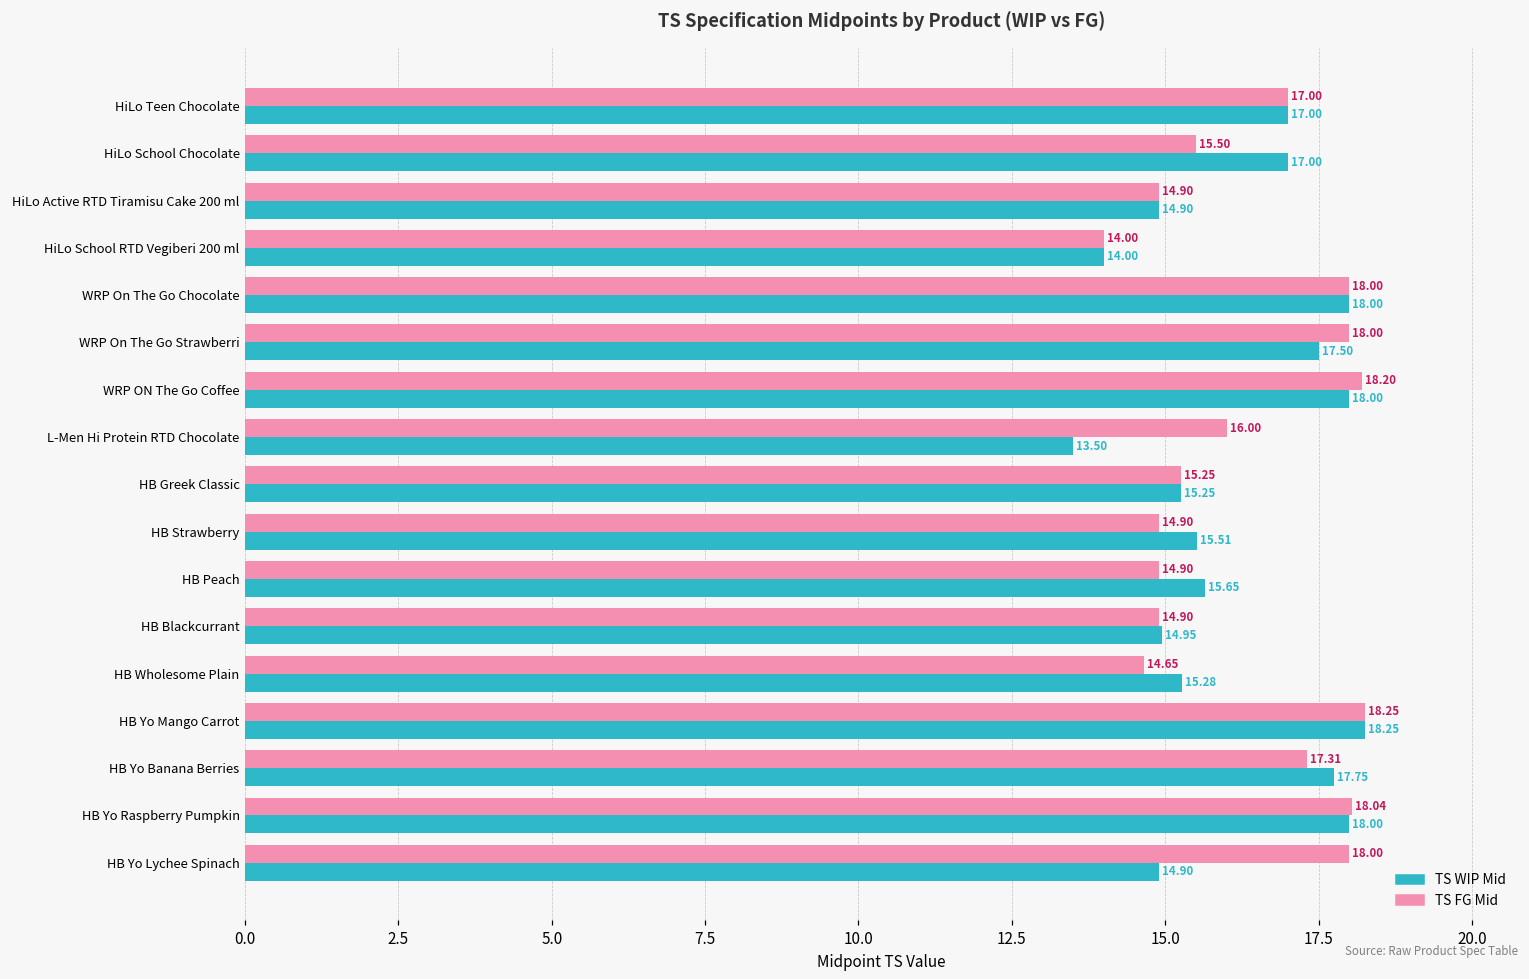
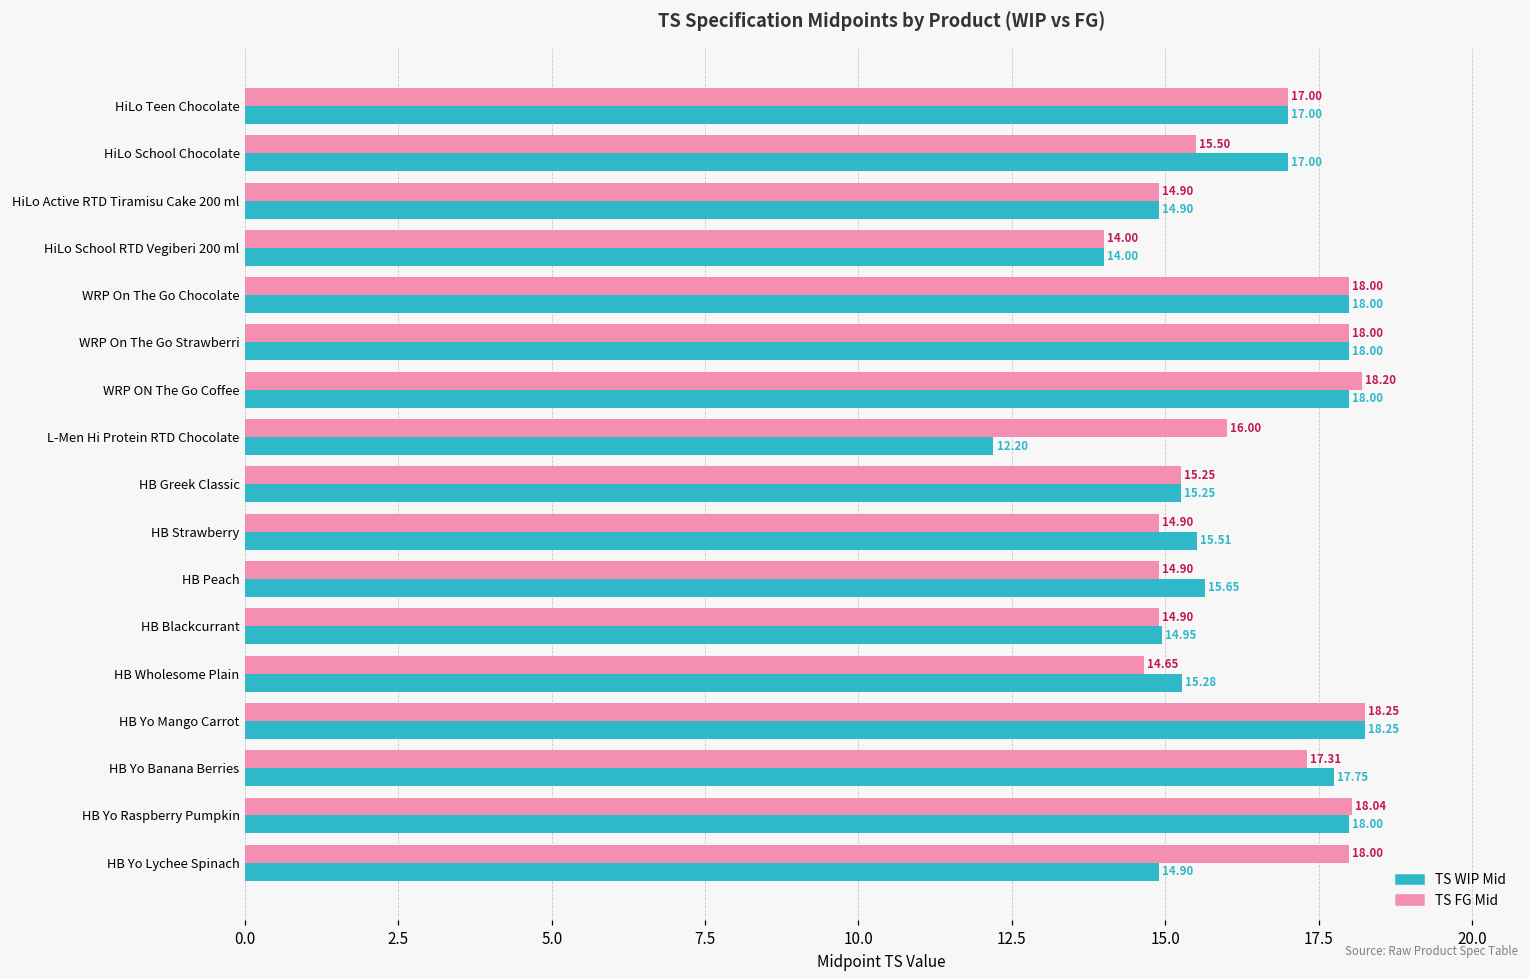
TS WIP Mid, WRP On The Go Strawberri: 17.50 -> 18.00
TS WIP Mid, L-Men Hi Protein RTD Chocolate: 13.50 -> 12.20
